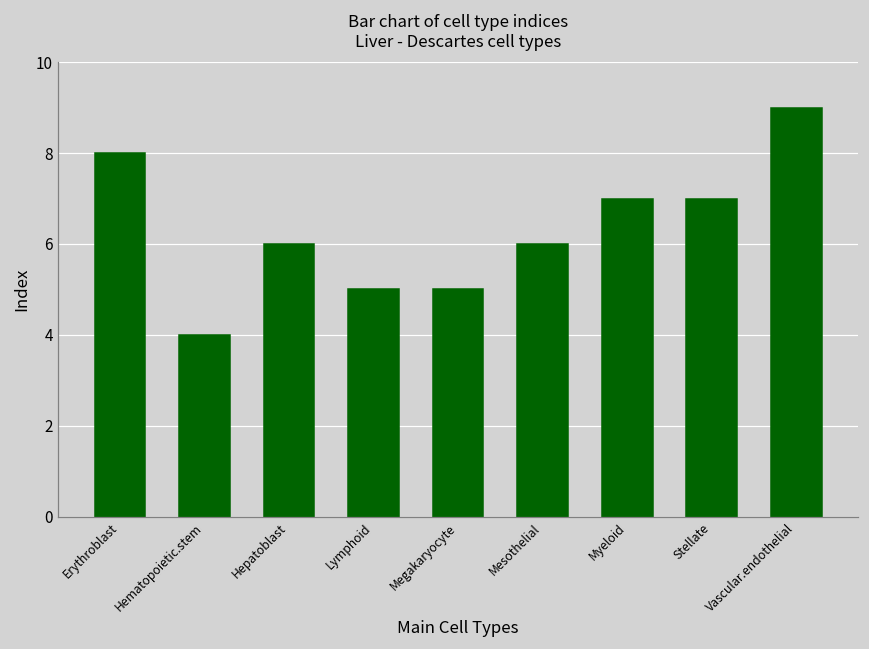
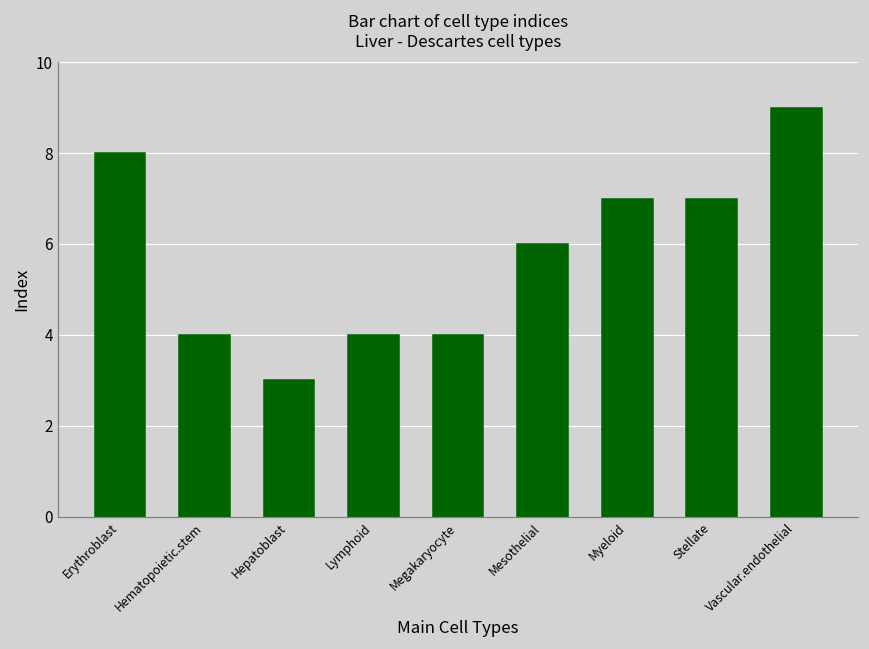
Hepatoblast: 6 -> 3
Lymphoid: 5 -> 4
Megakaryocyte: 5 -> 4
